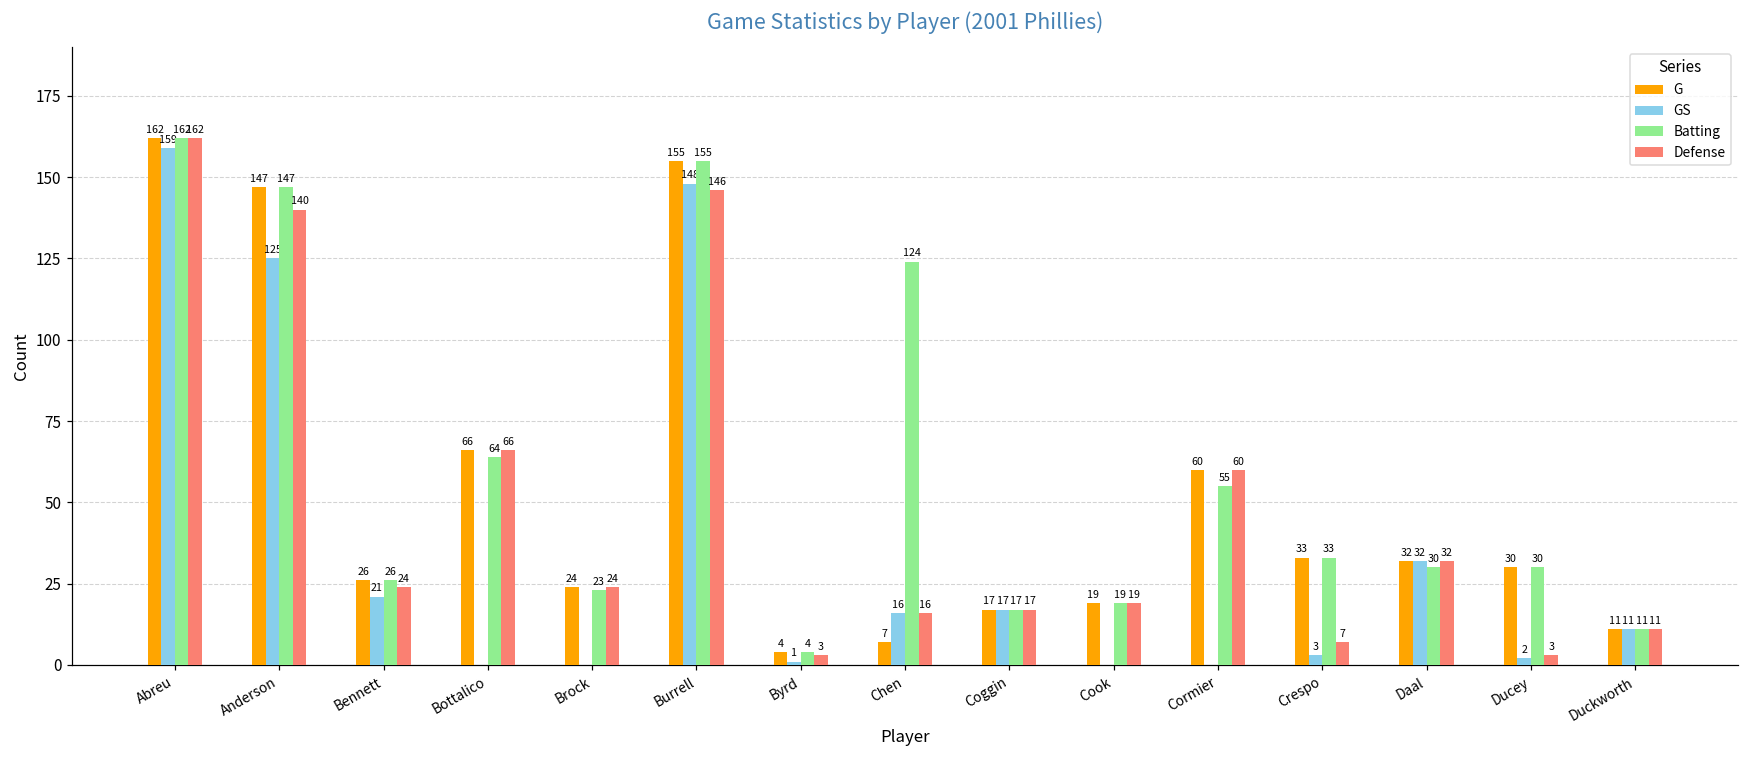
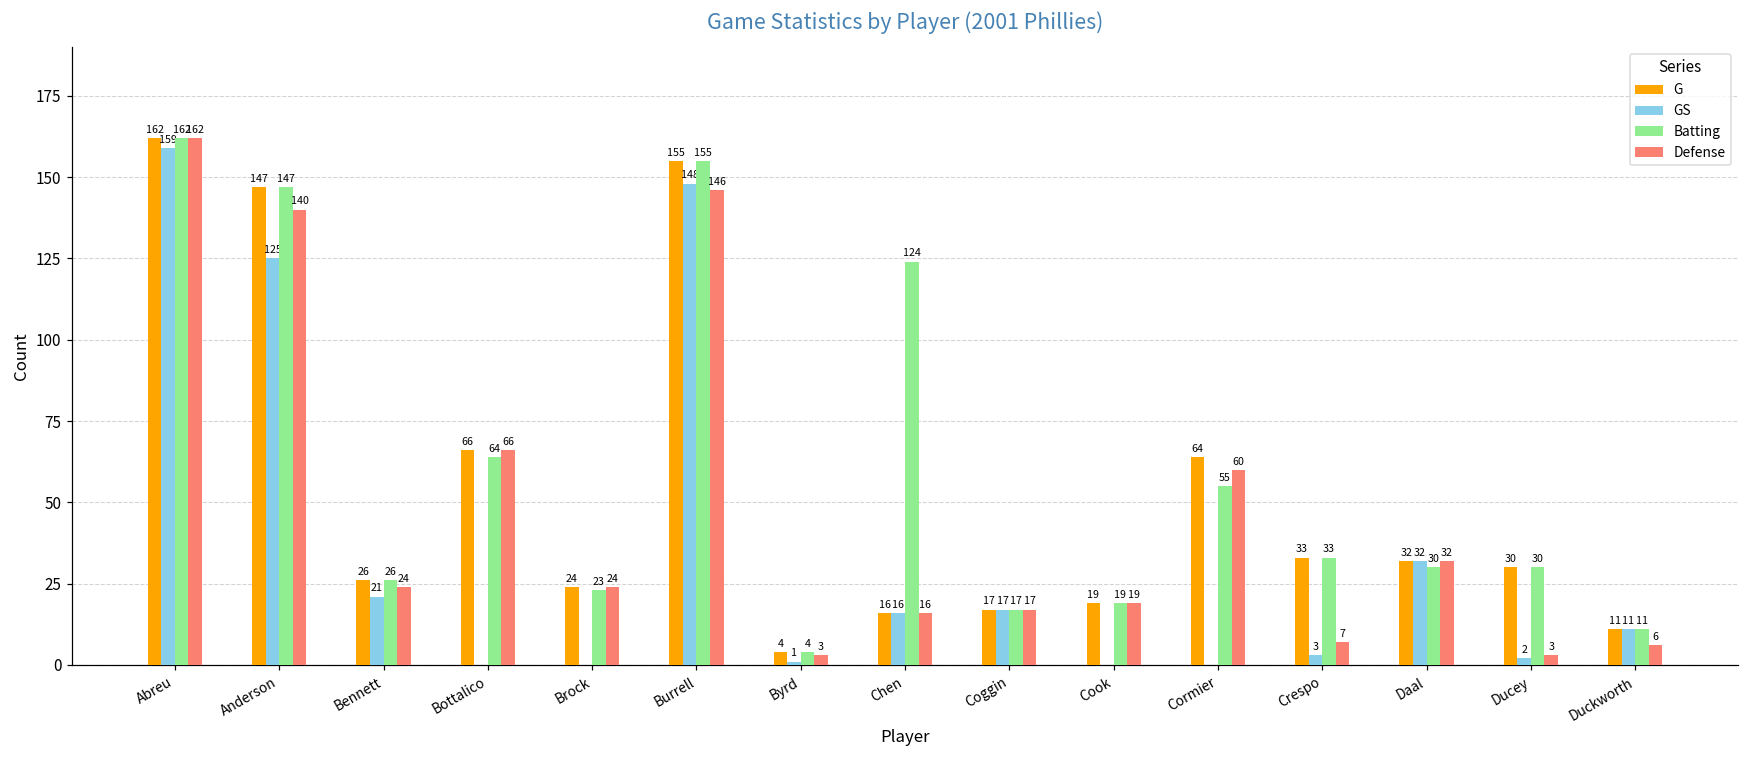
G, Chen: 7 -> 16
G, Cormier: 60 -> 64
Defense, Duckworth: 11 -> 6
